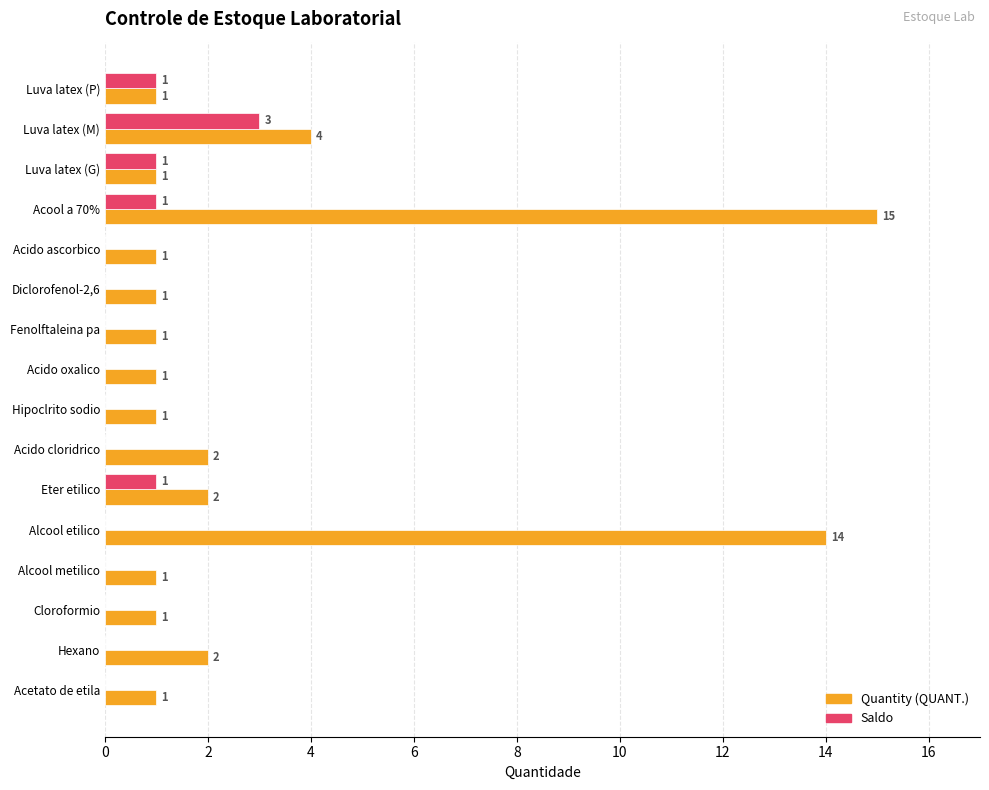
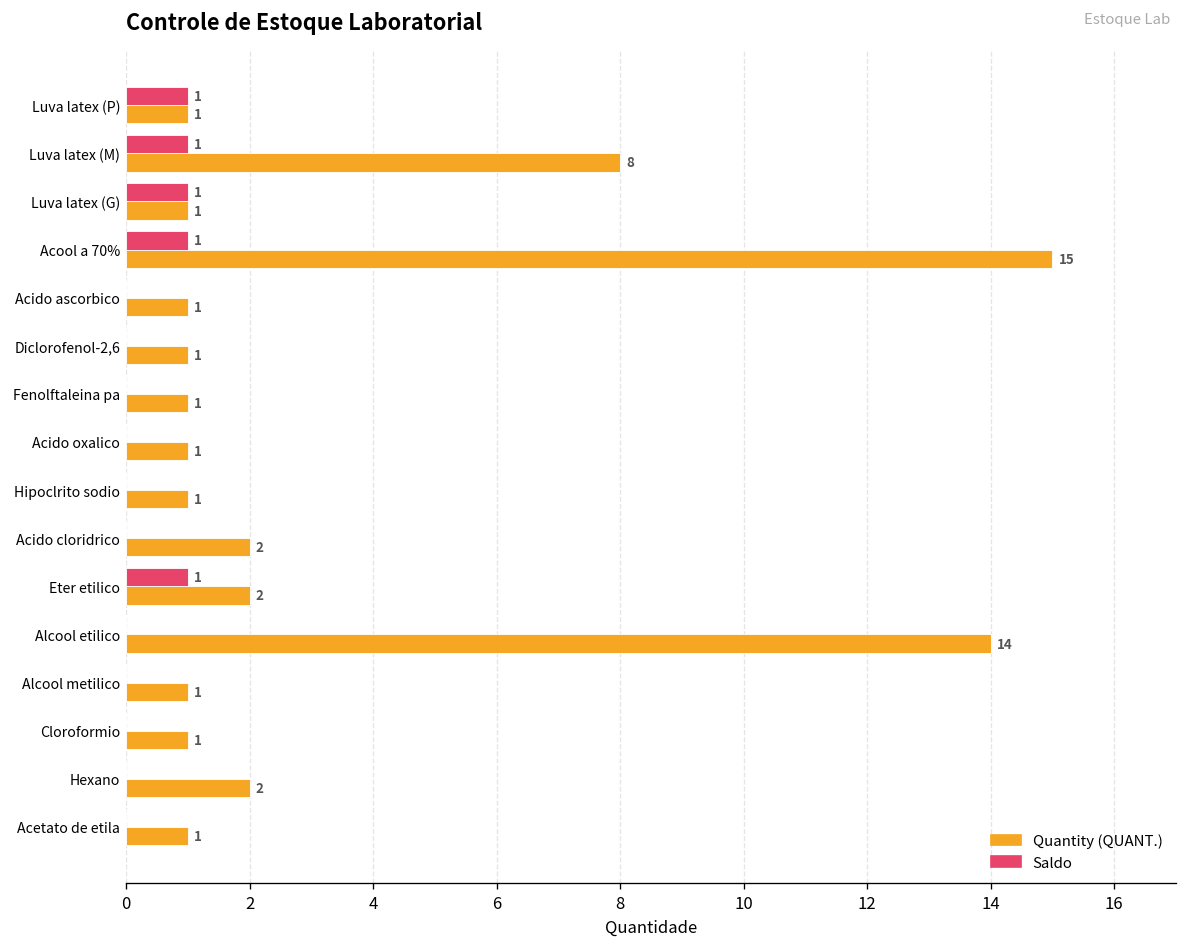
Saldo, Luva latex (M): 3 -> 1
Quantity (QUANT.), Luva latex (M): 4 -> 8
